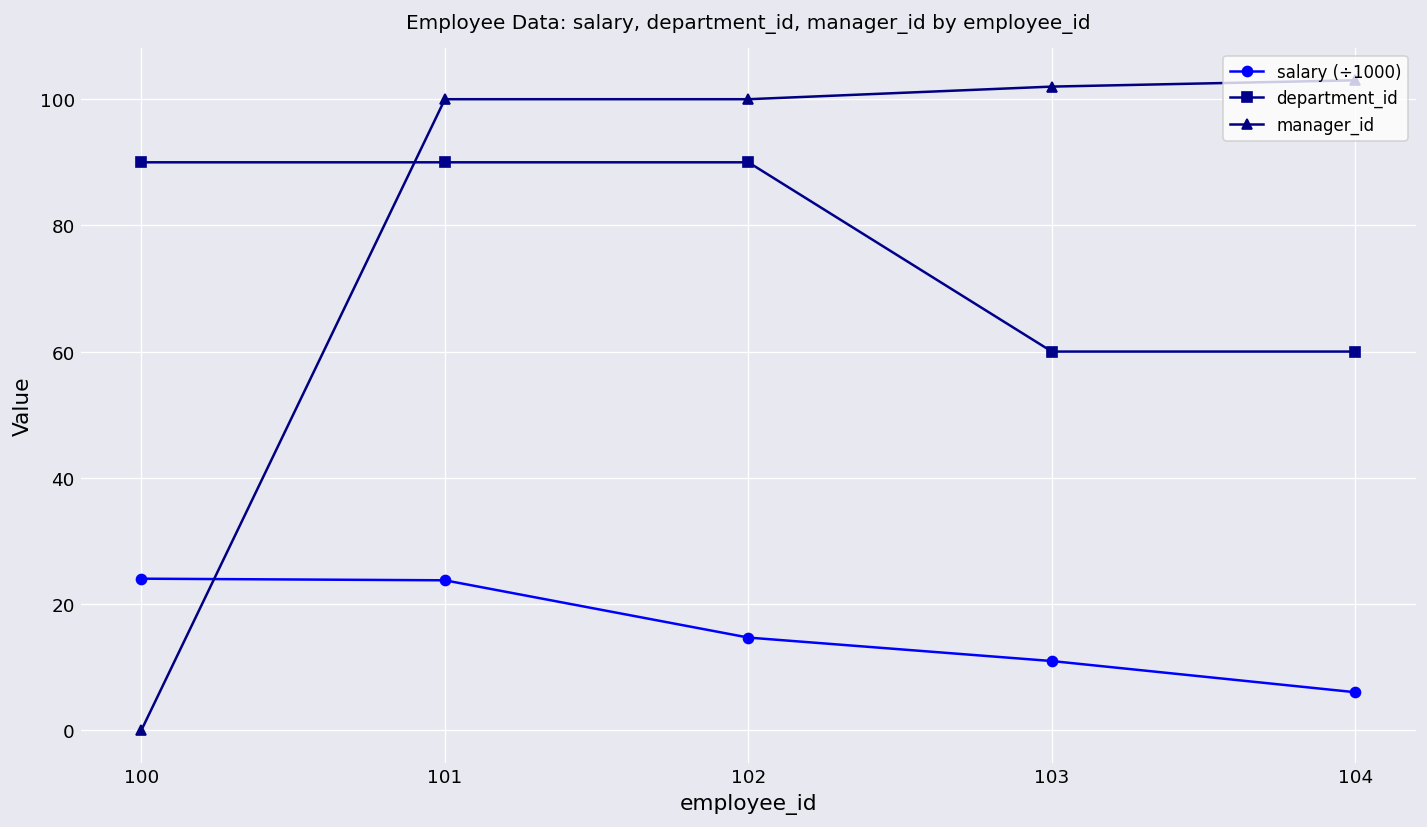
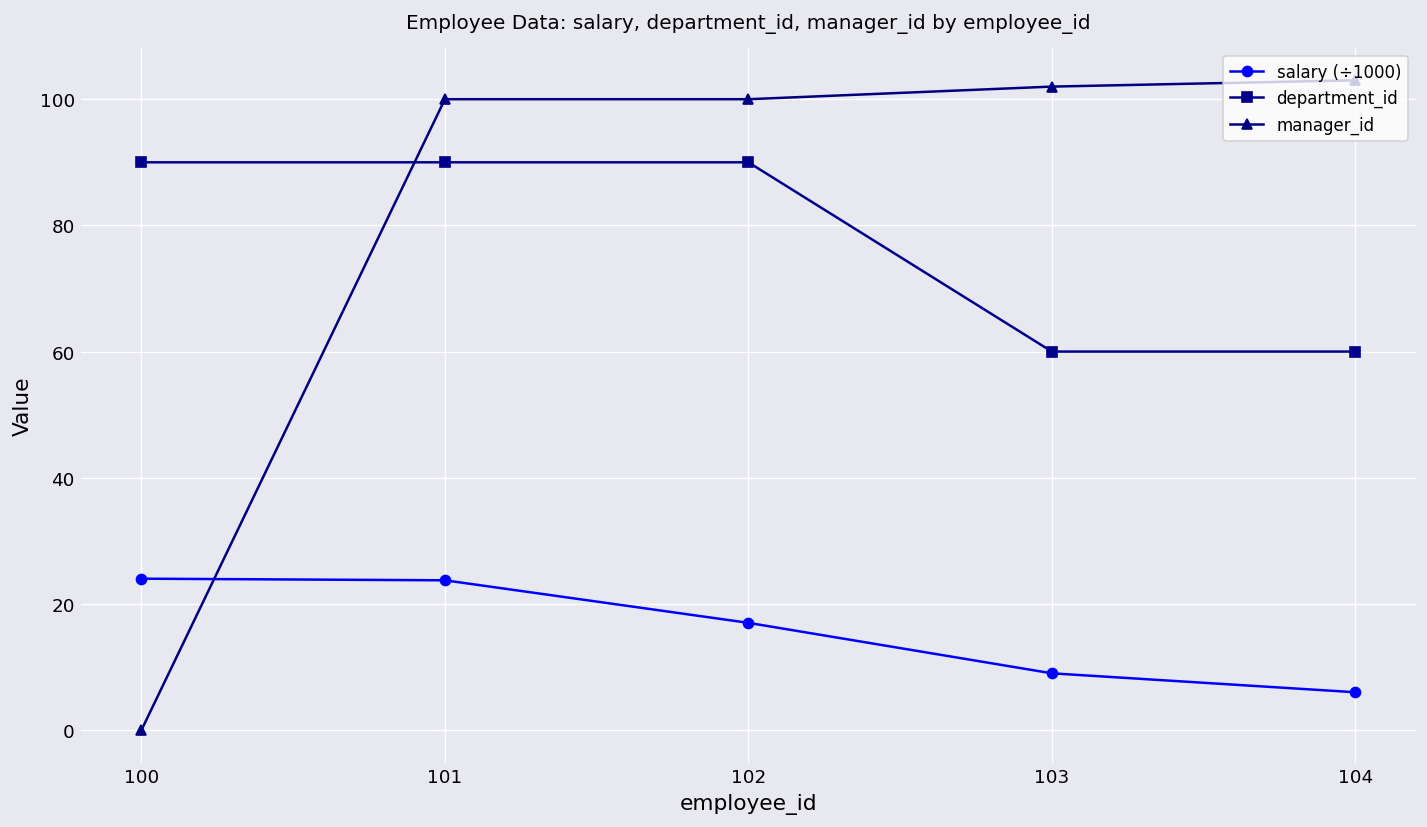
salary (÷1000), 102: 15 -> 17
salary (÷1000), 103: 11 -> 9
